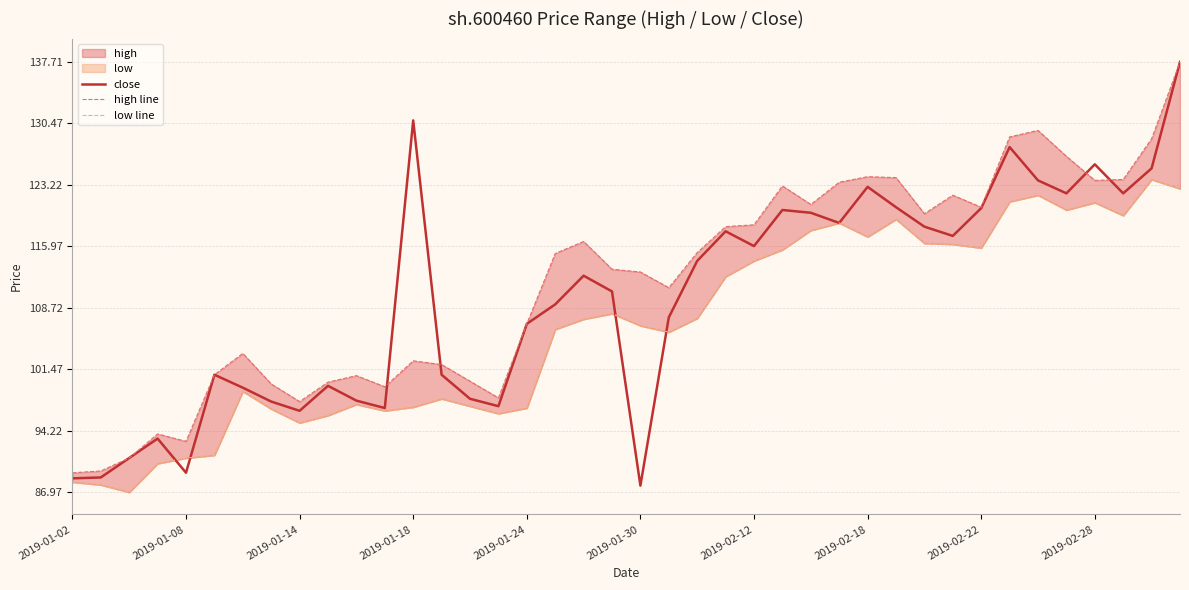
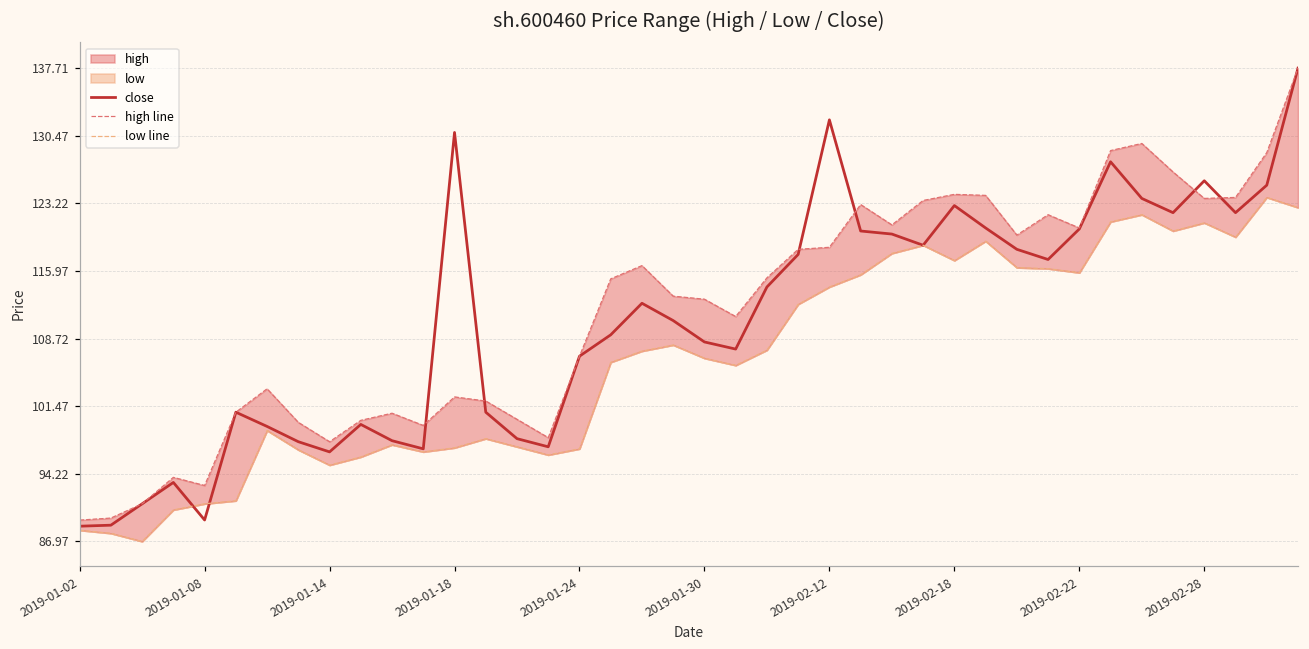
close, 2019-01-30: 88 -> 108
close, 2019-02-12: 116 -> 132
